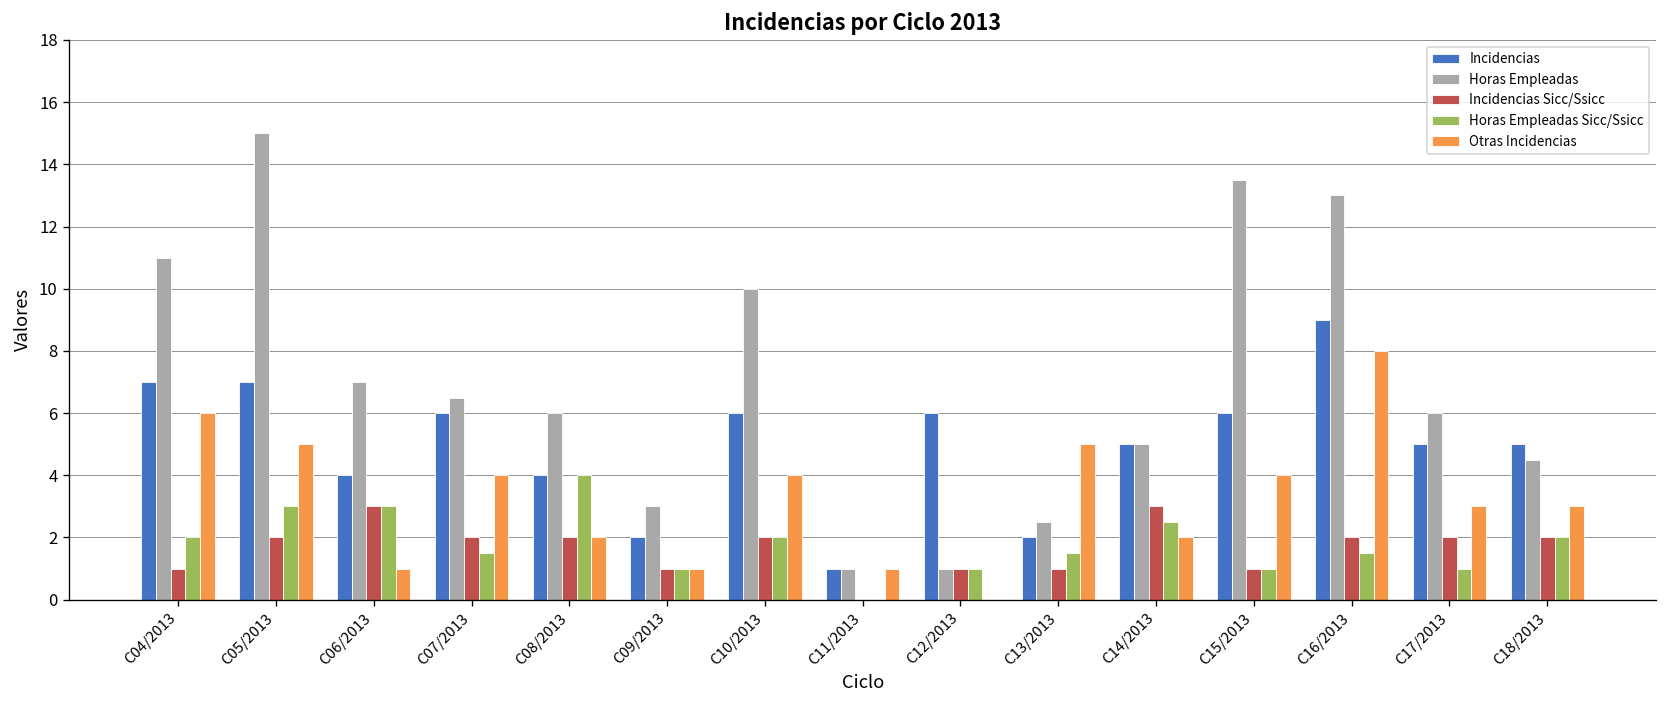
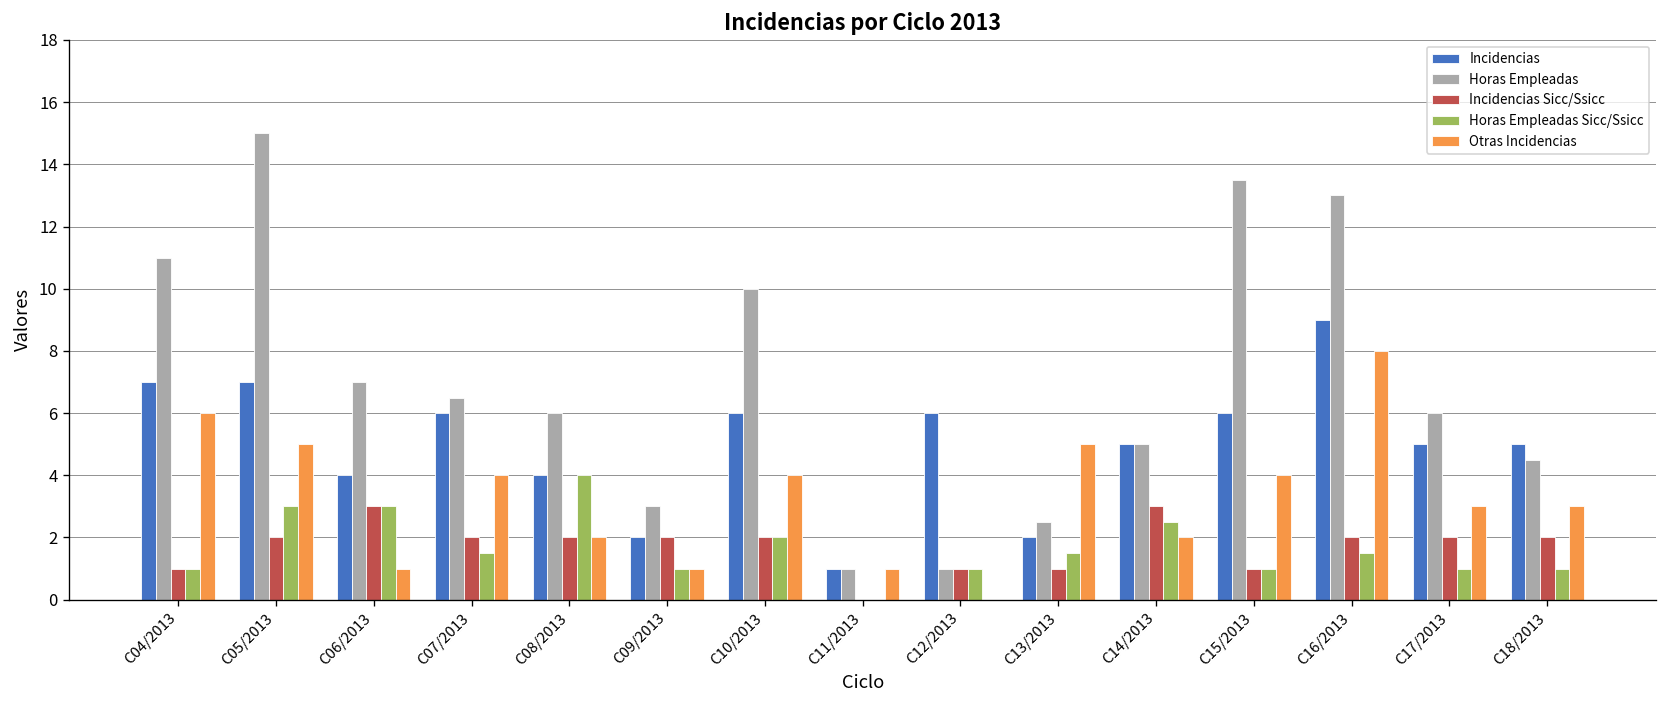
Horas Empleadas Sicc/Ssicc, C04/2013: 2 -> 1
Incidencias Sicc/Ssicc, C09/2013: 1 -> 2
Horas Empleadas Sicc/Ssicc, C18/2013: 2 -> 1
